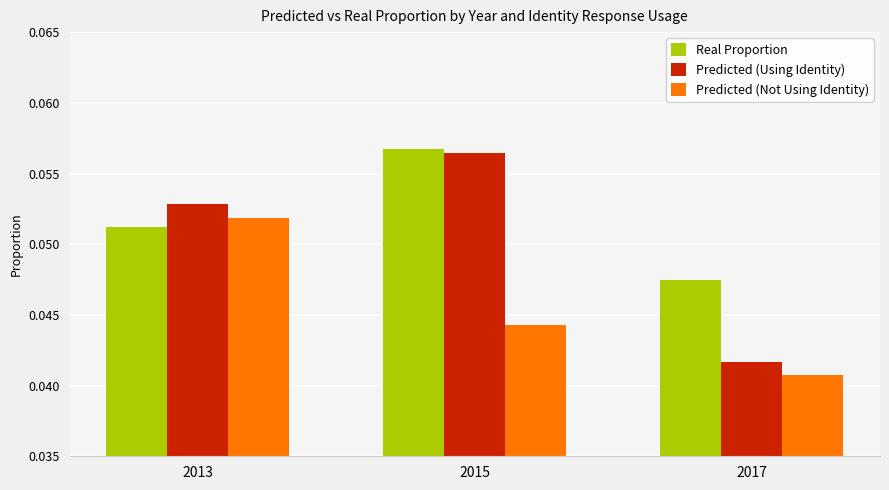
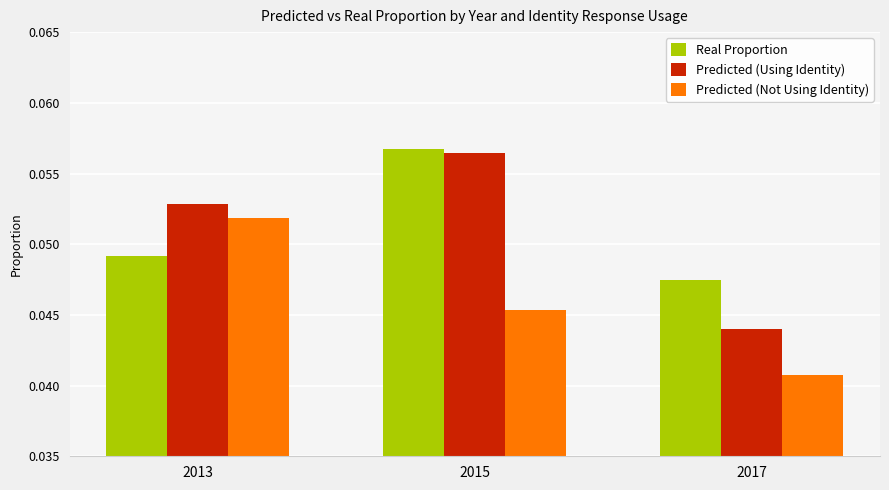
Real Proportion, 2013: 0.0512 -> 0.0492
Predicted (Not Using Identity), 2015: 0.0443 -> 0.0453
Predicted (Using Identity), 2017: 0.0417 -> 0.0440
